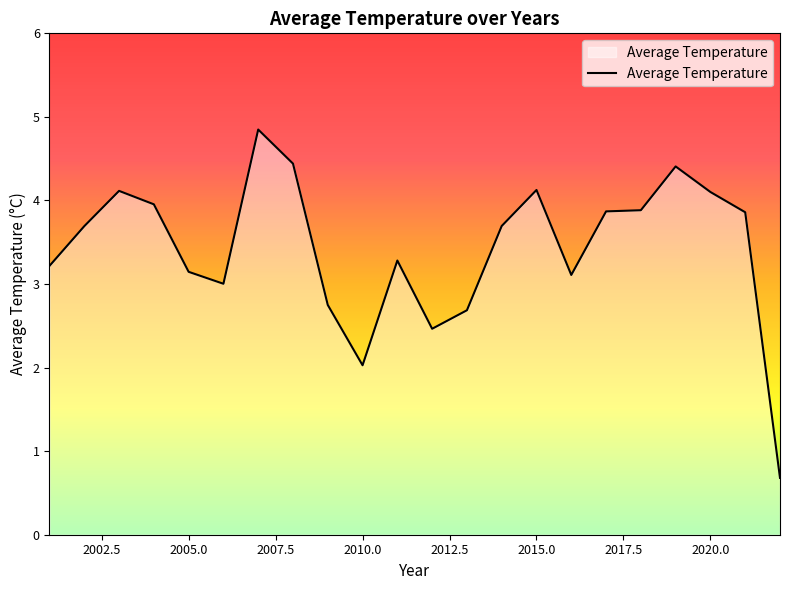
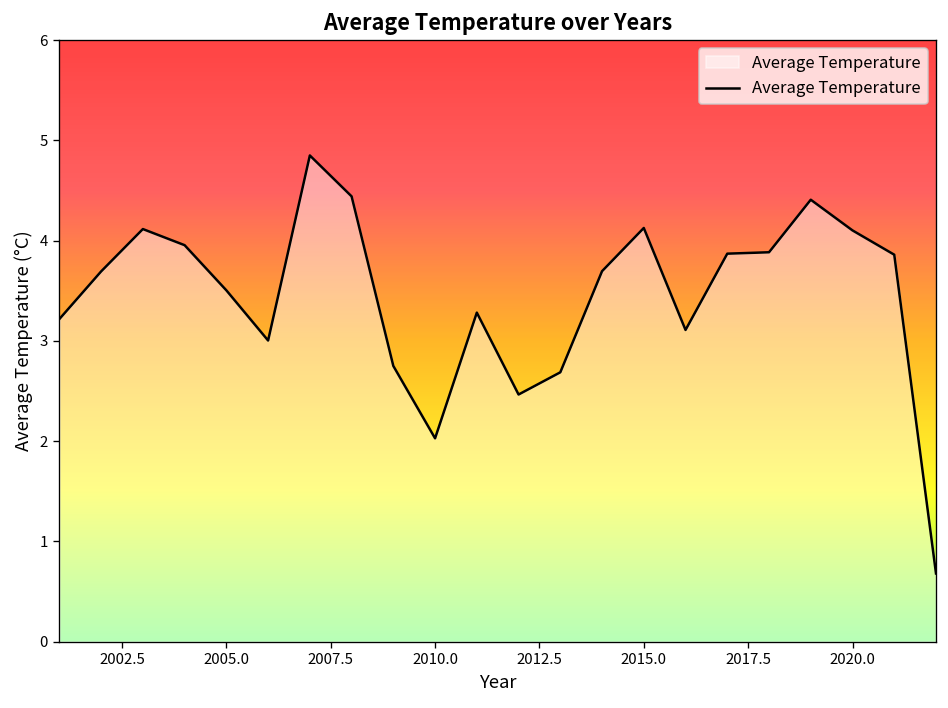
2005.0: 3.1 -> 3.5
